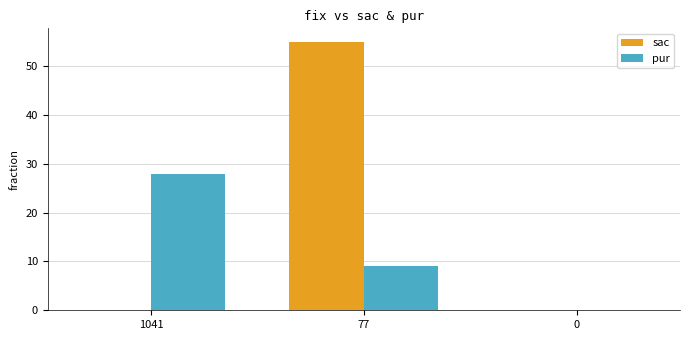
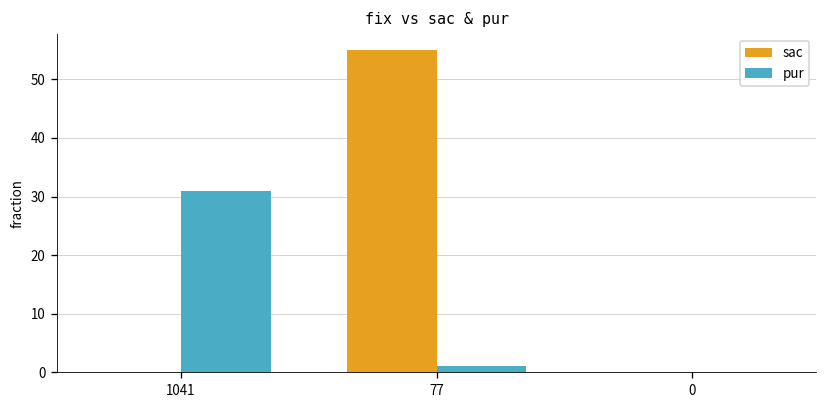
pur, 1041: 28 -> 31
pur, 77: 9 -> 1
